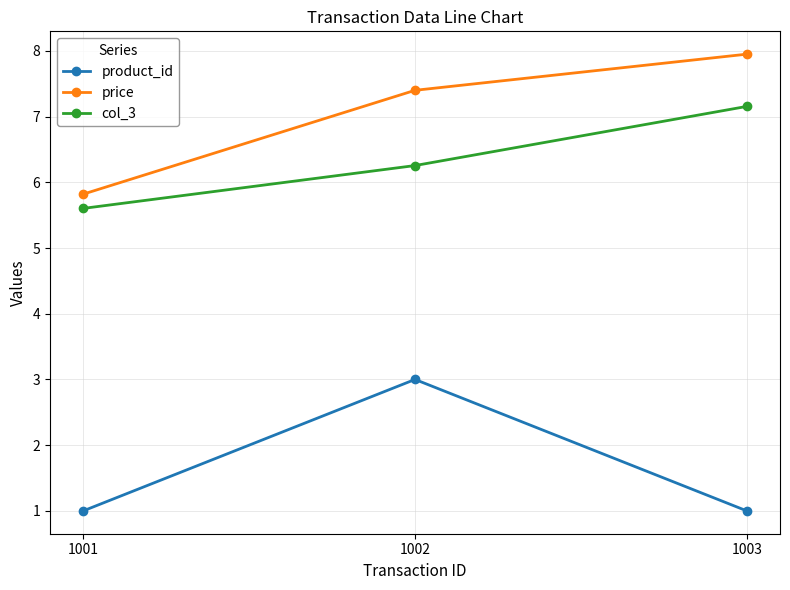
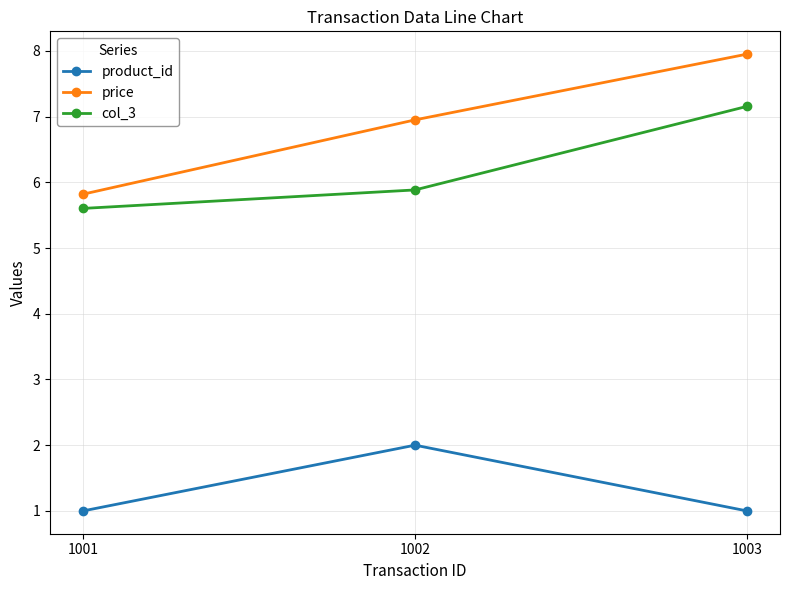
product_id, 1002: 3 -> 2
price, 1002: 7.4 -> 7.0
col_3, 1002: 6.3 -> 5.9
